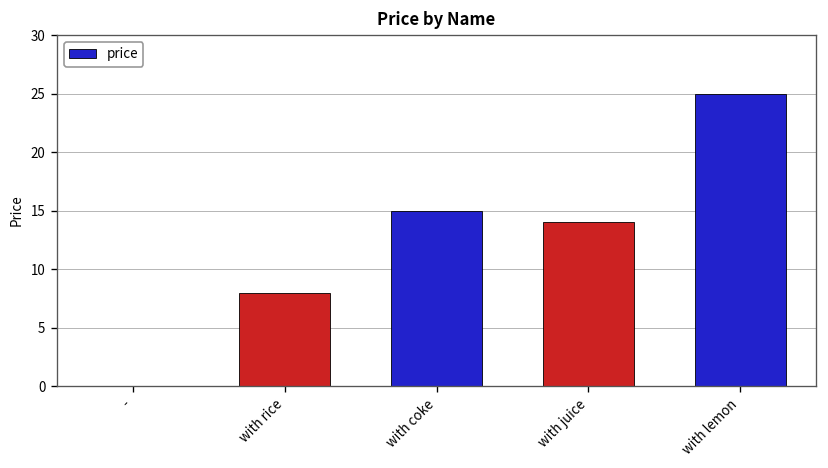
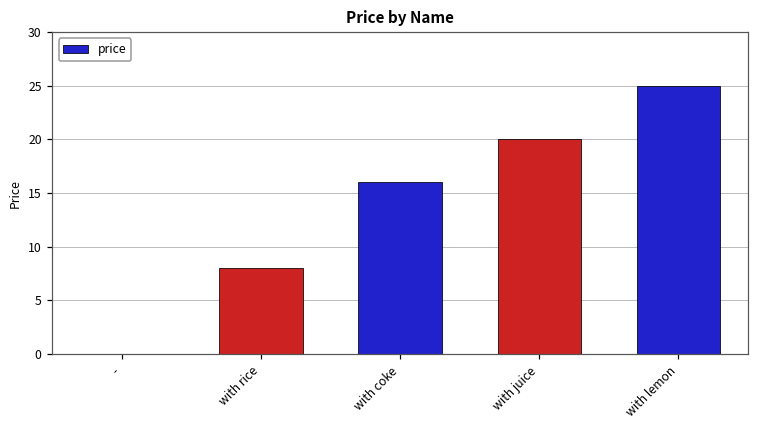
with coke: 15 -> 16
with juice: 14 -> 20
